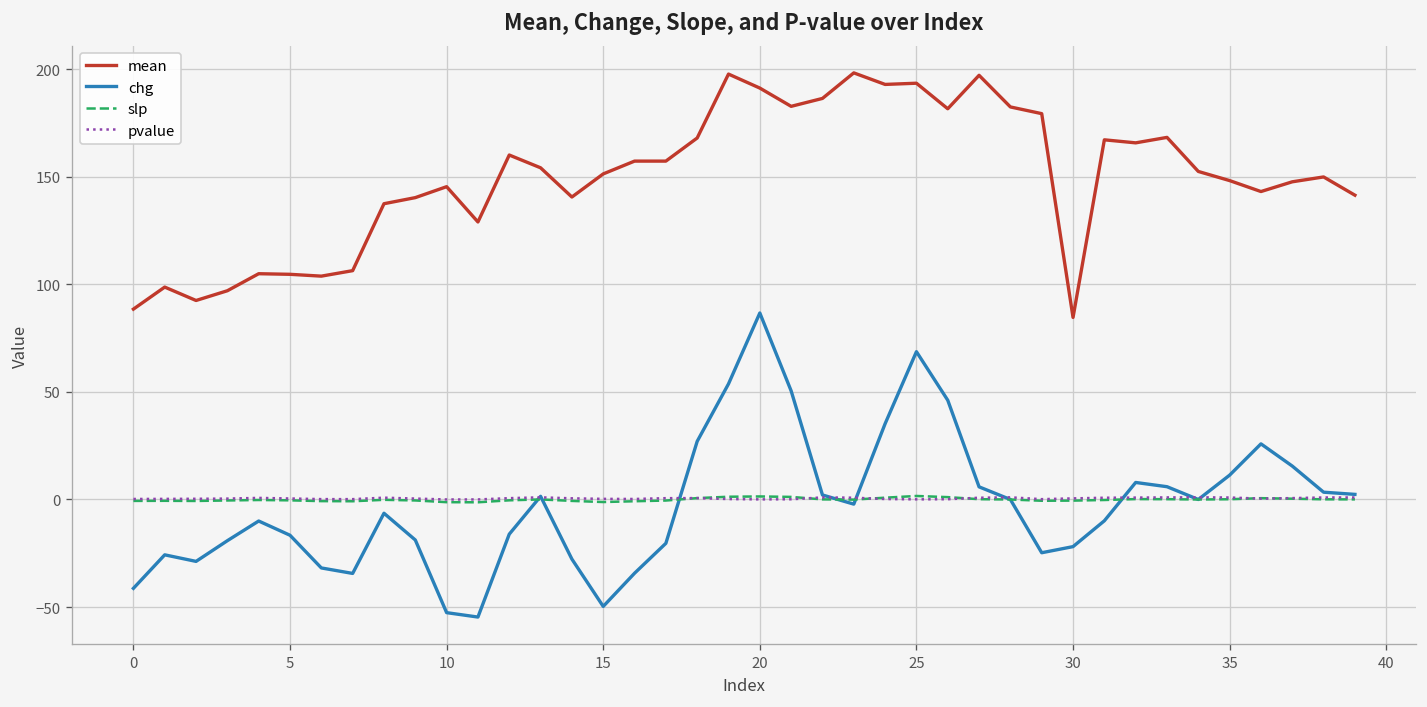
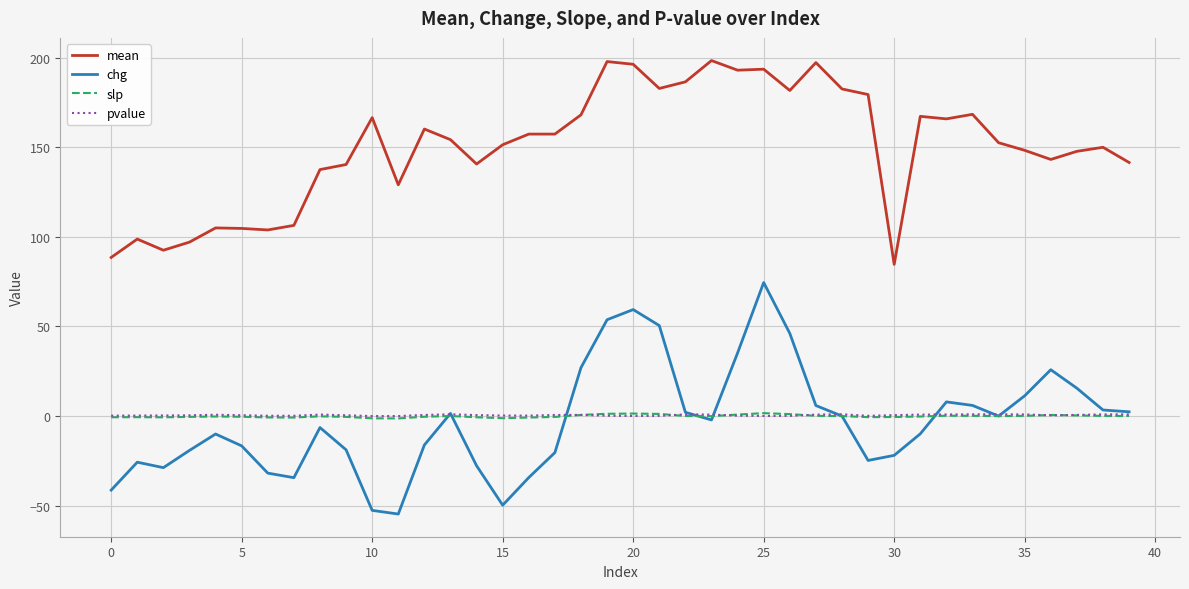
mean, 10: 145 -> 167
mean, 20: 191 -> 196
chg, 20: 87 -> 59
chg, 25: 69 -> 75
